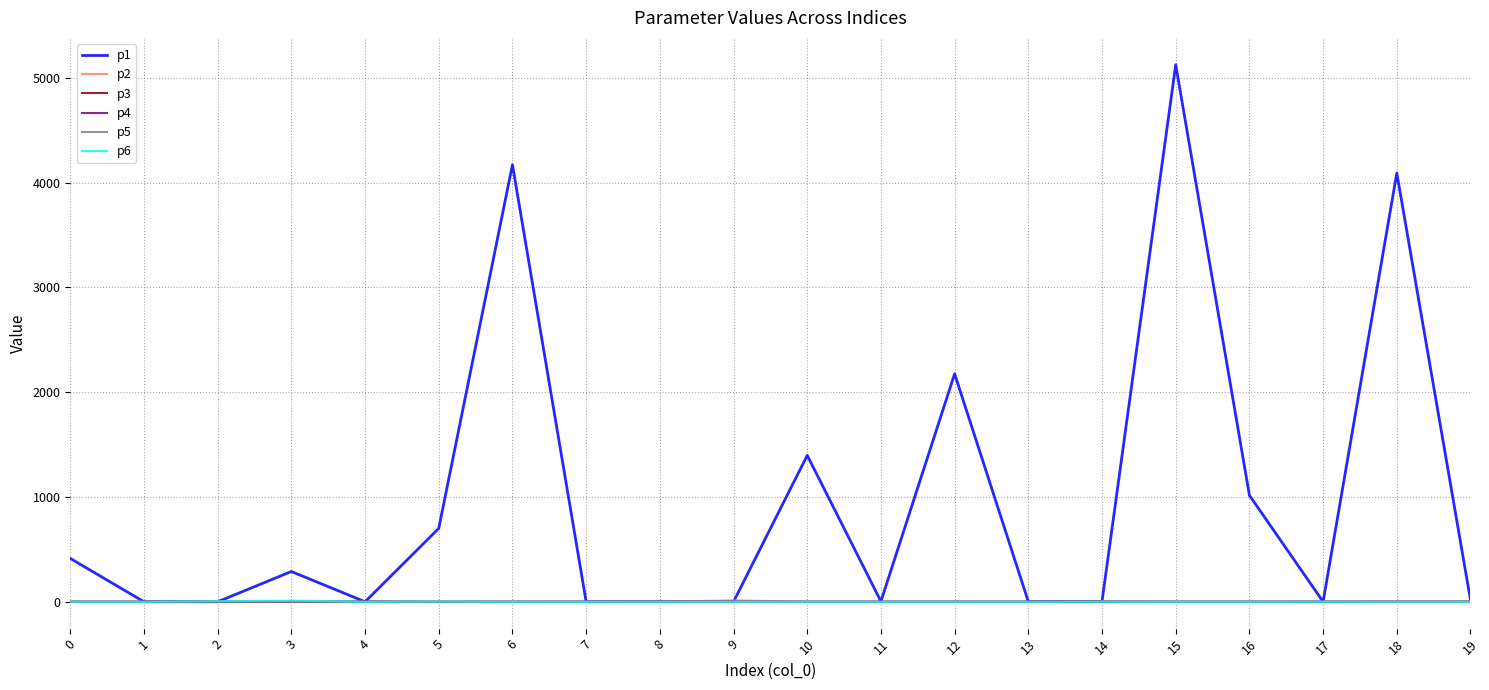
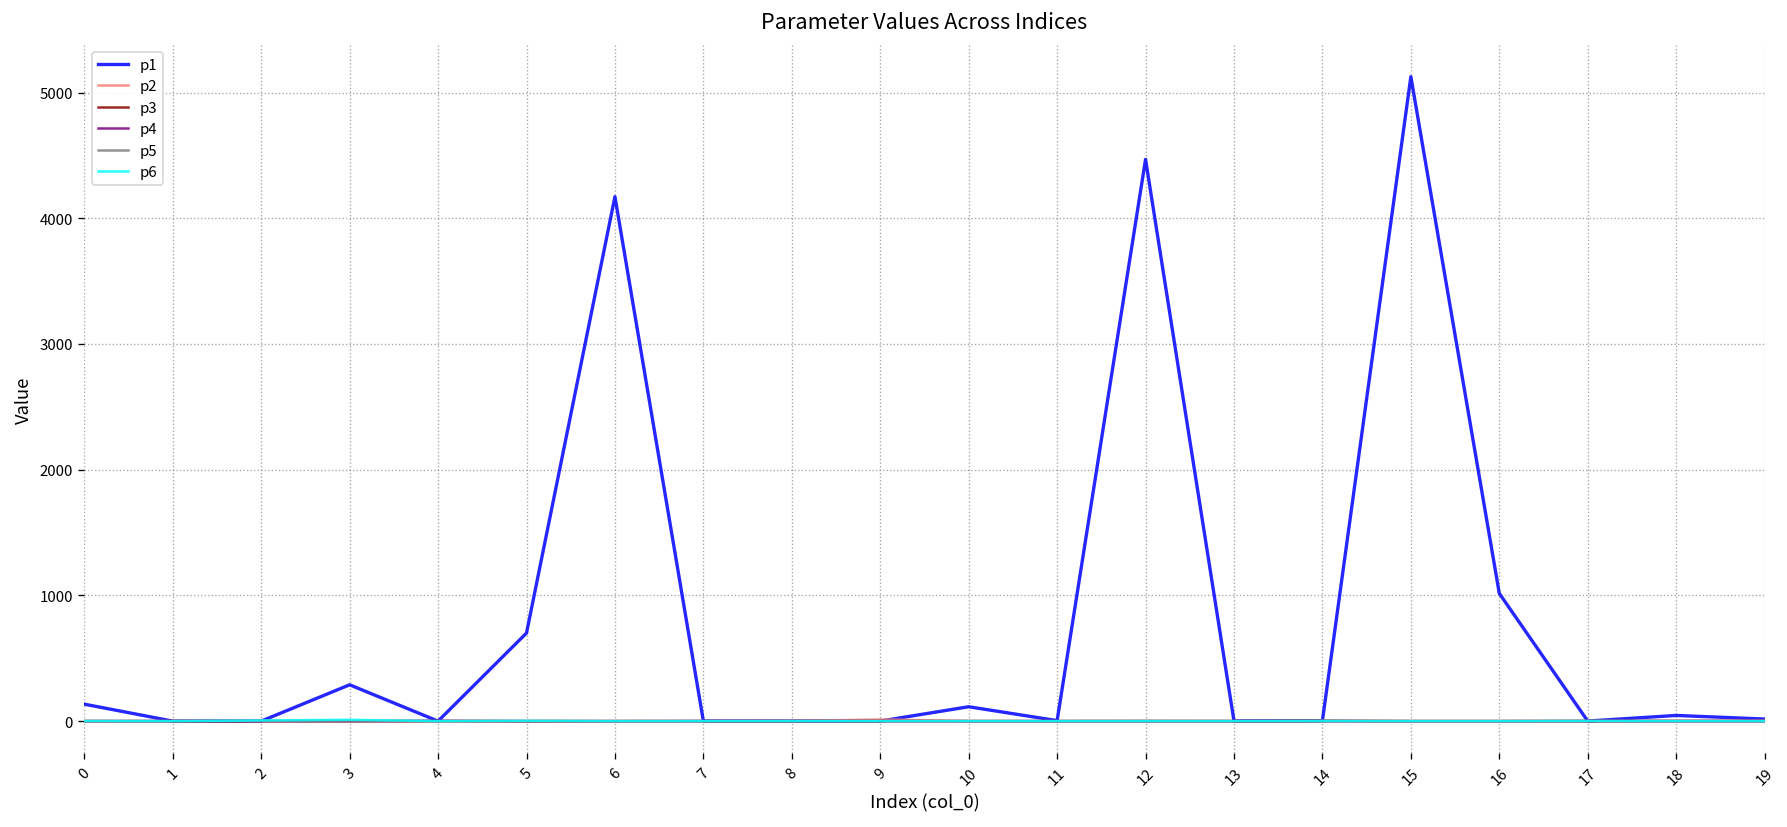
p1, 0: 410 -> 130
p1, 10: 1400 -> 110
p1, 12: 2180 -> 4470
p1, 18: 4090 -> 50
